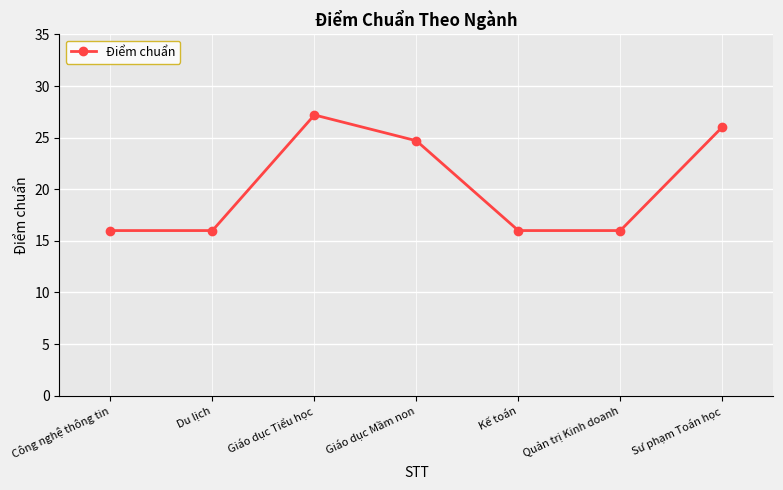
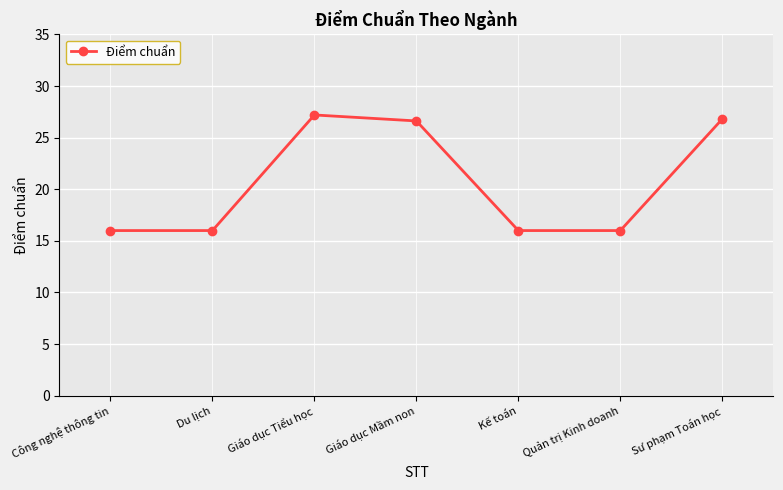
Giáo dục Mầm non: 24.7 -> 26.6
Sư phạm Toán học: 26.0 -> 26.8
